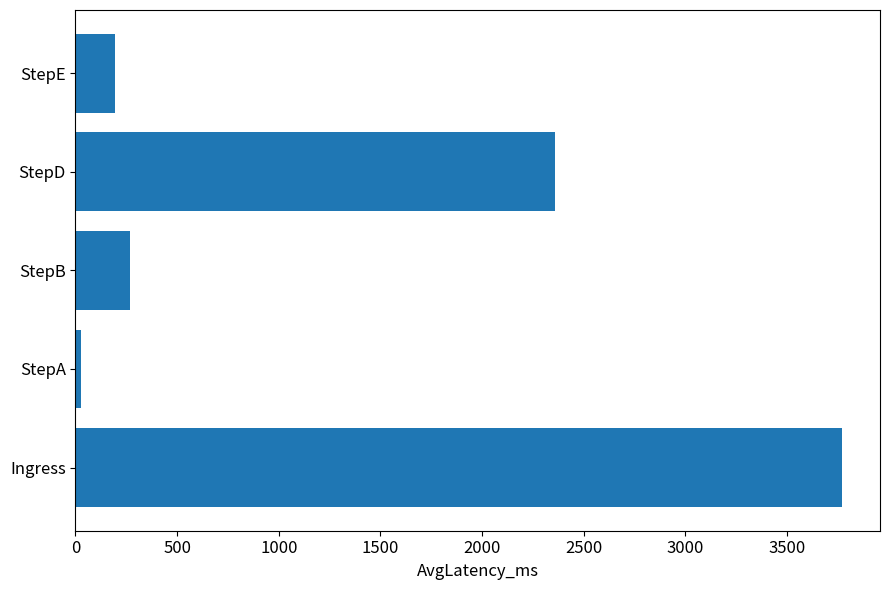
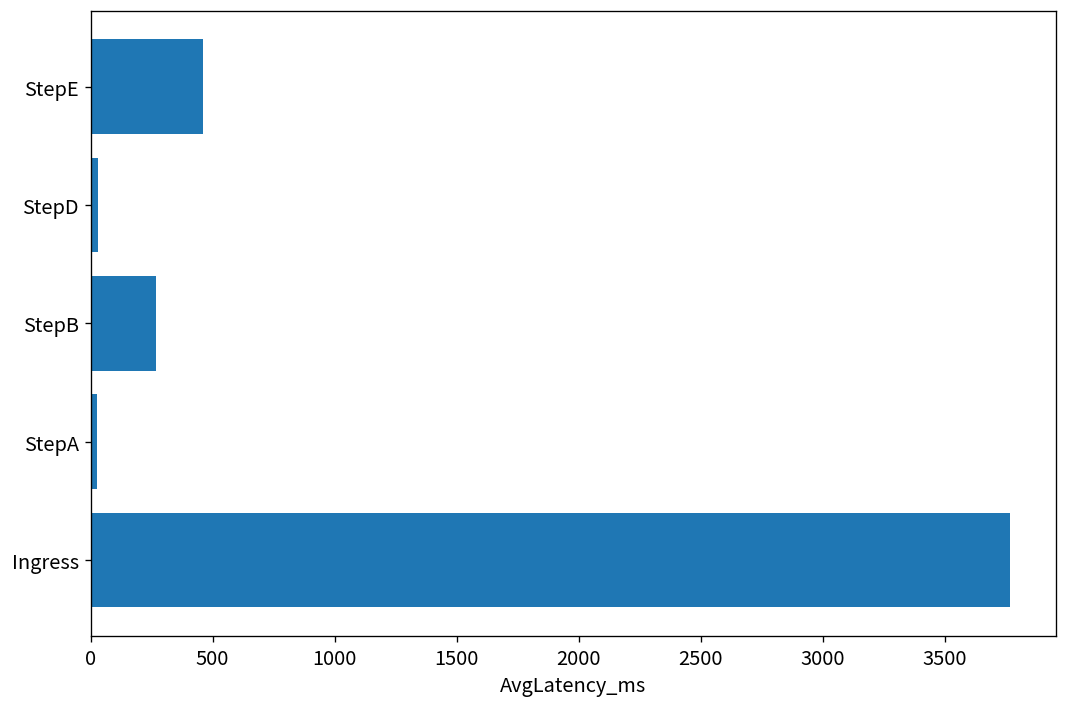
StepE: 190 -> 460
StepD: 2360 -> 30
